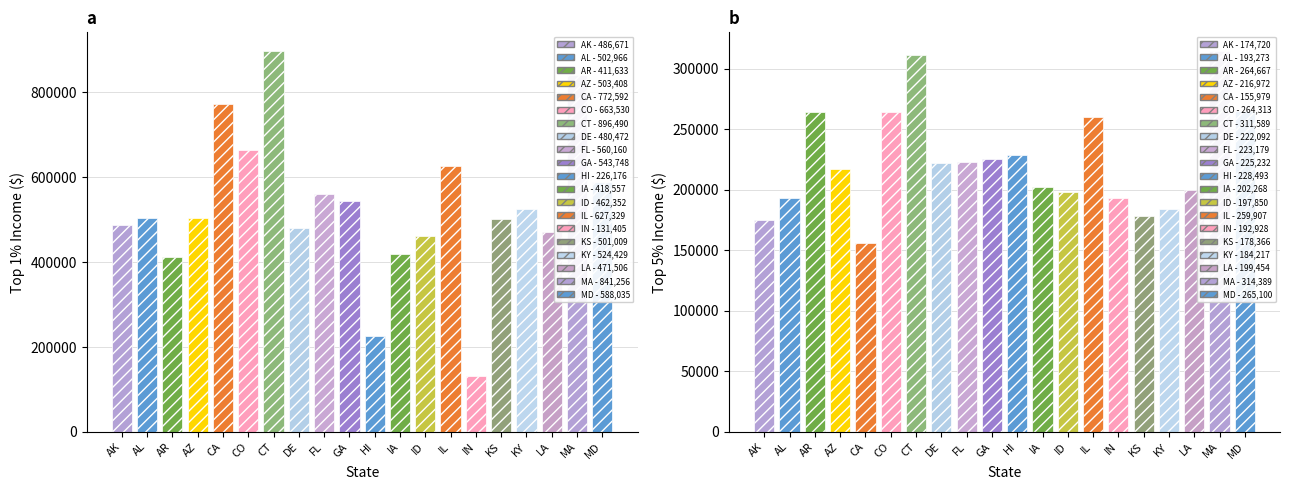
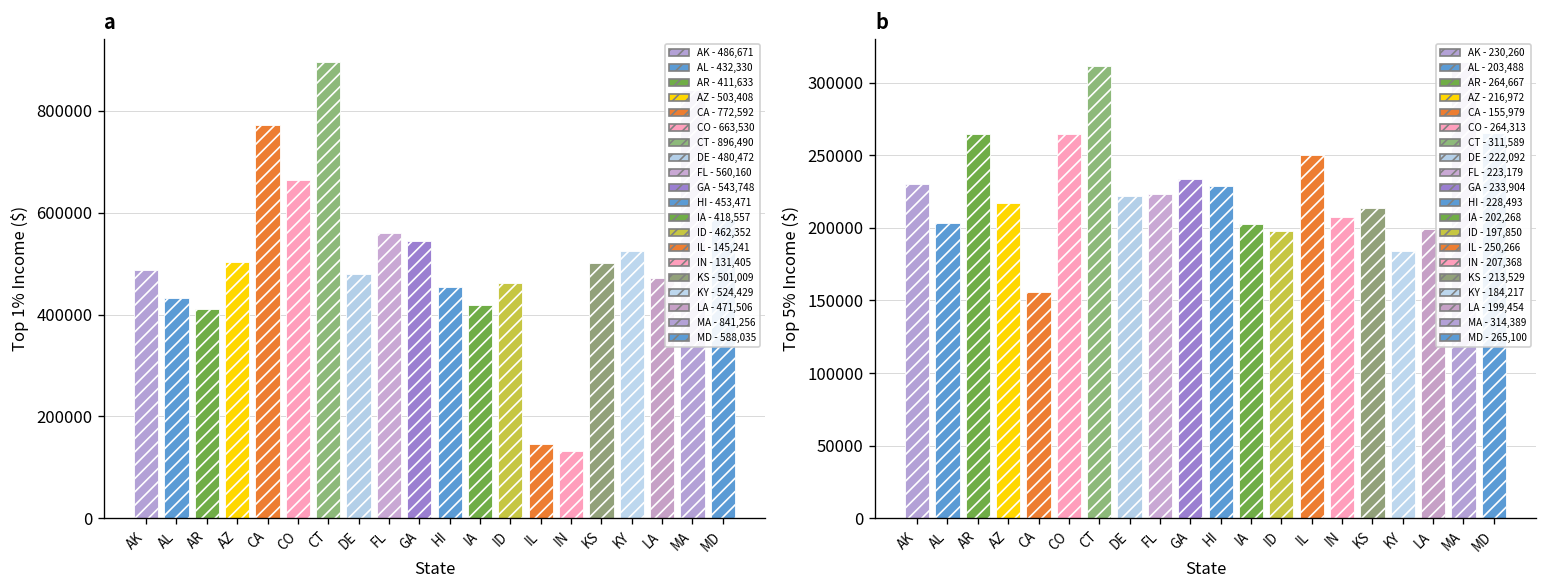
a, AL: 500000 -> 430000
a, HI: 230000 -> 450000
a, IL: 630000 -> 150000
b, AK: 175000 -> 230000
b, AL: 193000 -> 203000
b, GA: 225000 -> 234000
b, IL: 260000 -> 250000
b, IN: 193000 -> 207000
b, KS: 178000 -> 214000
